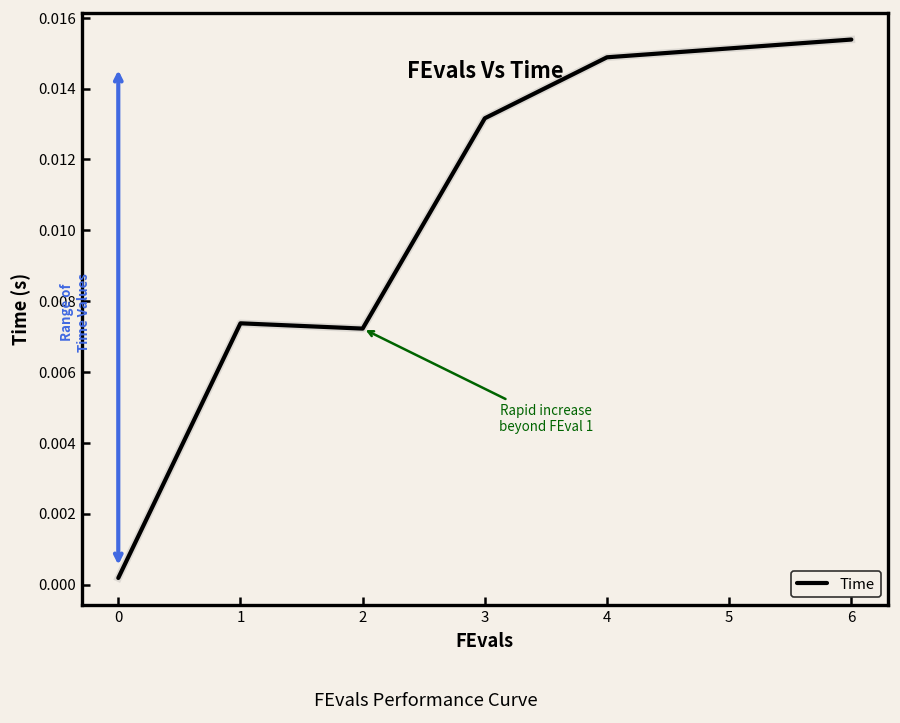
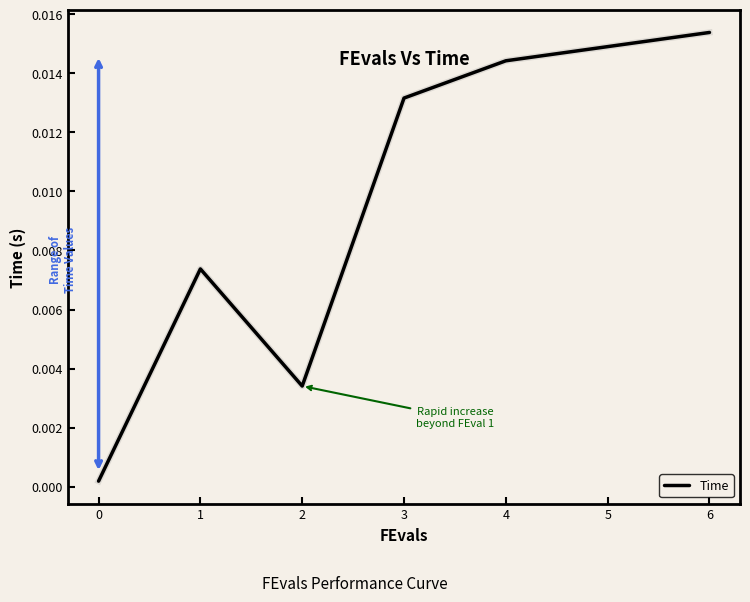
2: 0.0072 -> 0.0034
4: 0.0149 -> 0.0144
